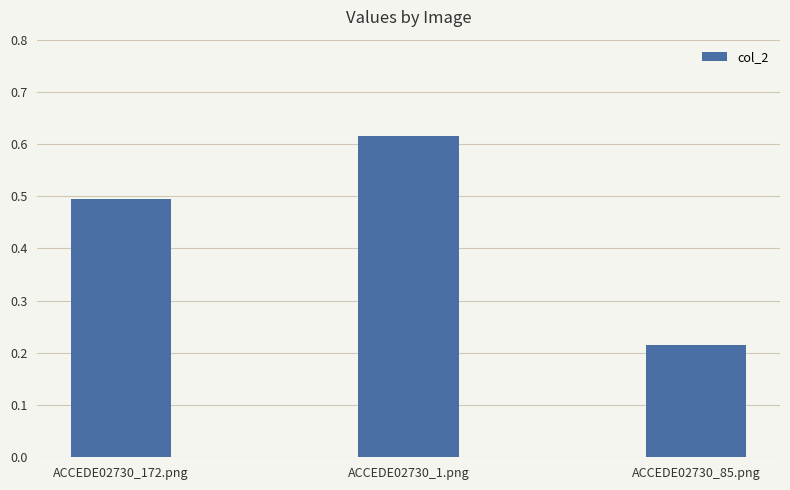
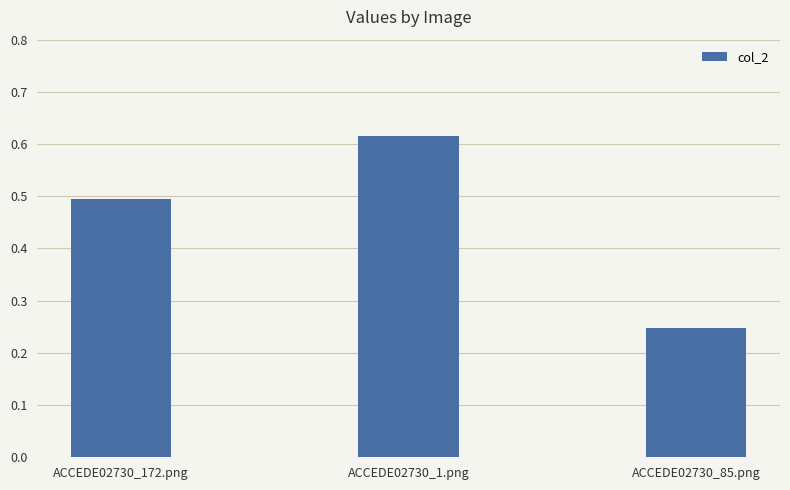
ACCEDE02730_85.png: 0.21 -> 0.25
